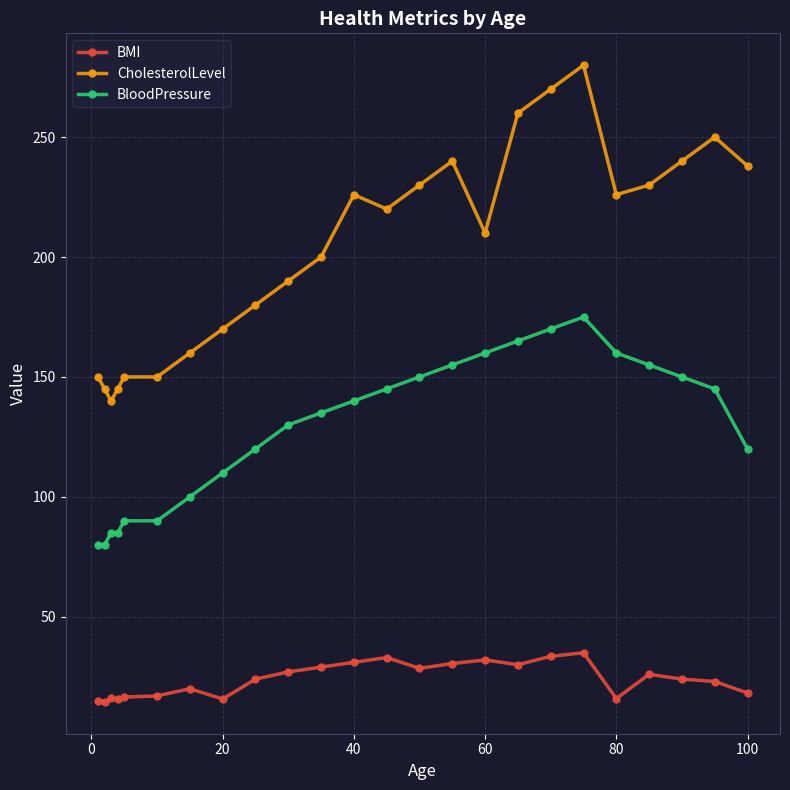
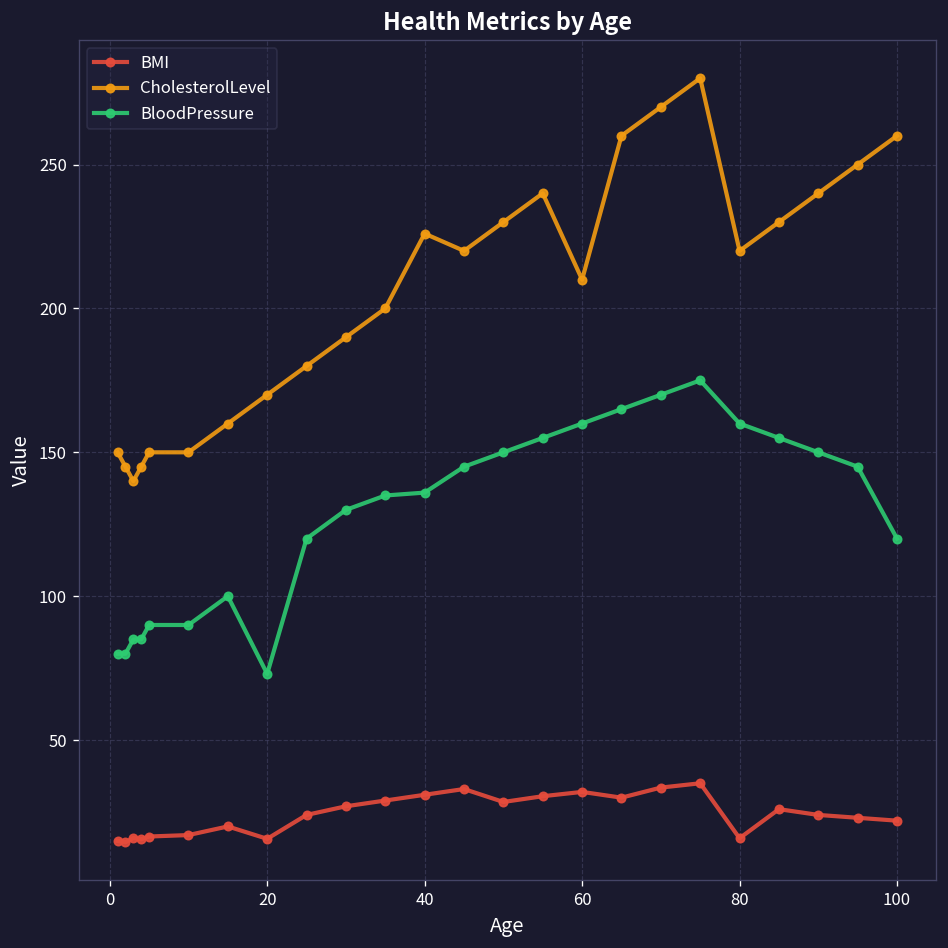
BloodPressure, 20: 110 -> 73
BloodPressure, 40: 140 -> 136
CholesterolLevel, 80: 226 -> 220
BMI, 100: 18 -> 22
CholesterolLevel, 100: 238 -> 260
